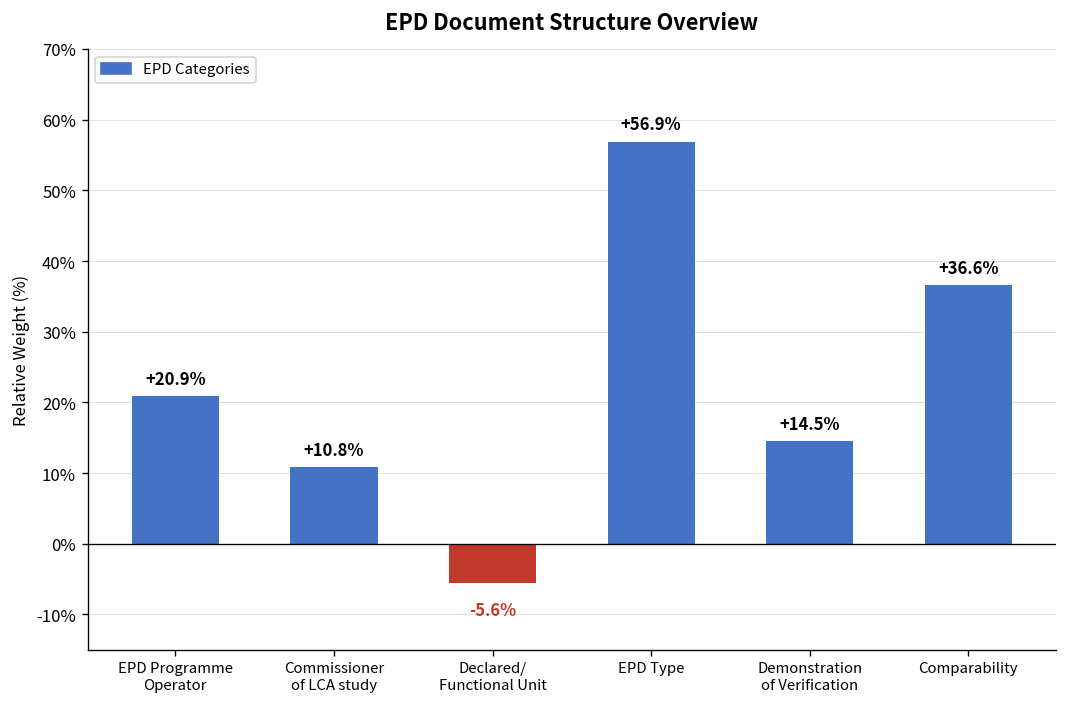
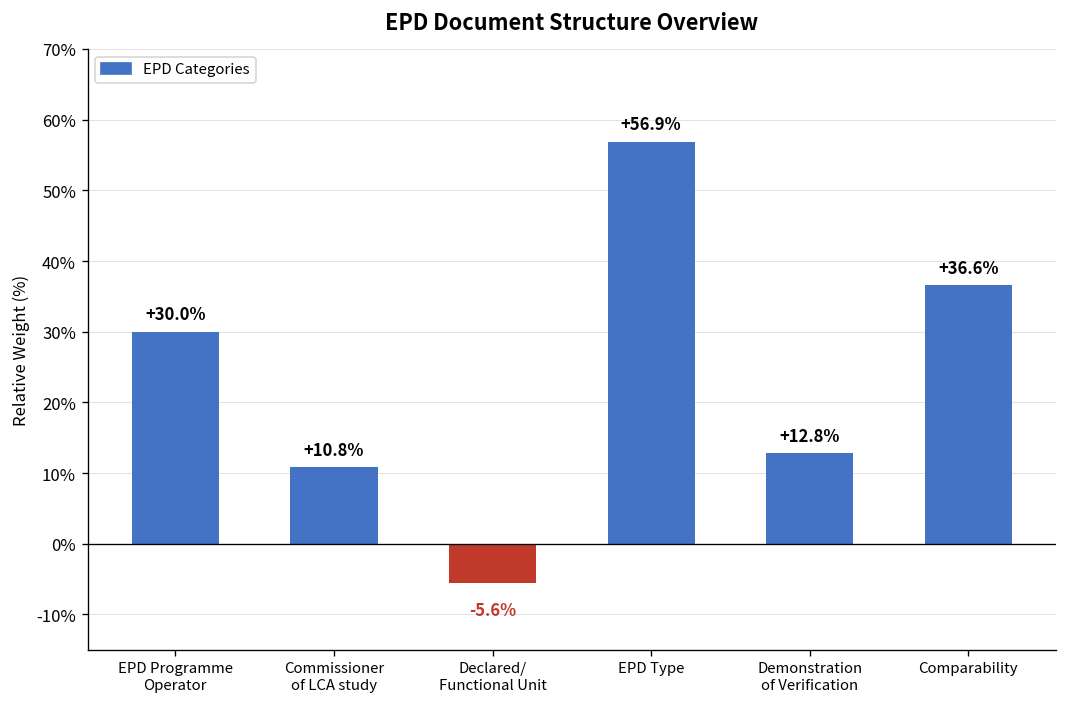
EPD Programme Operator: +20.9% -> +30.0%
Demonstration of Verification: +14.5% -> +12.8%
